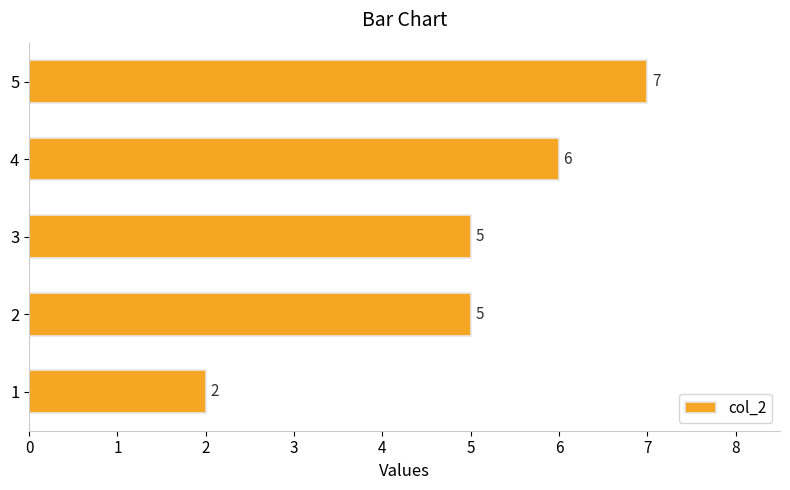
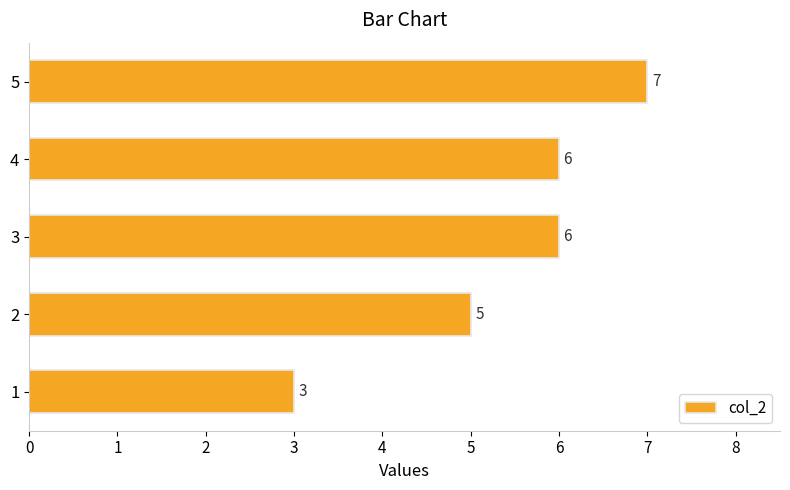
3: 5 -> 6
1: 2 -> 3
